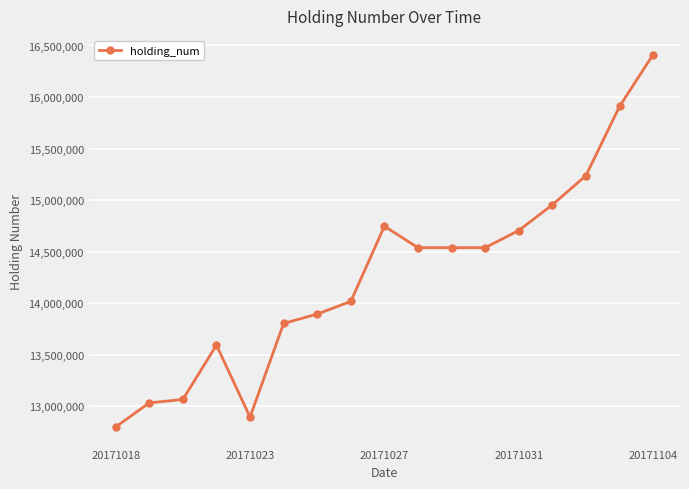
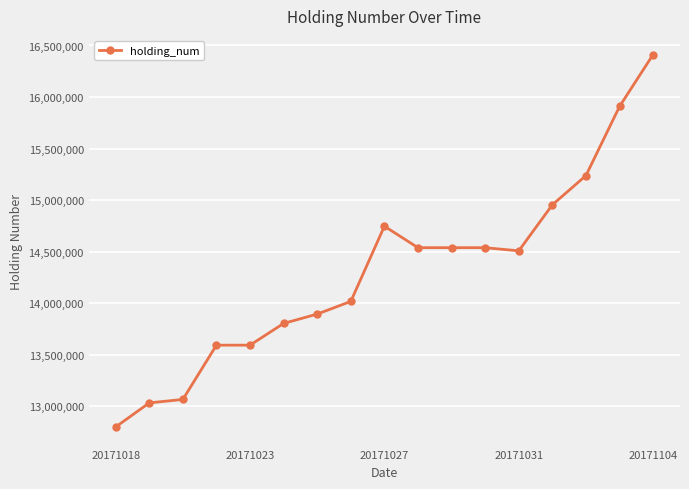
20171023: 12,900,000 -> 13,590,000
20171031: 14,710,000 -> 14,510,000
